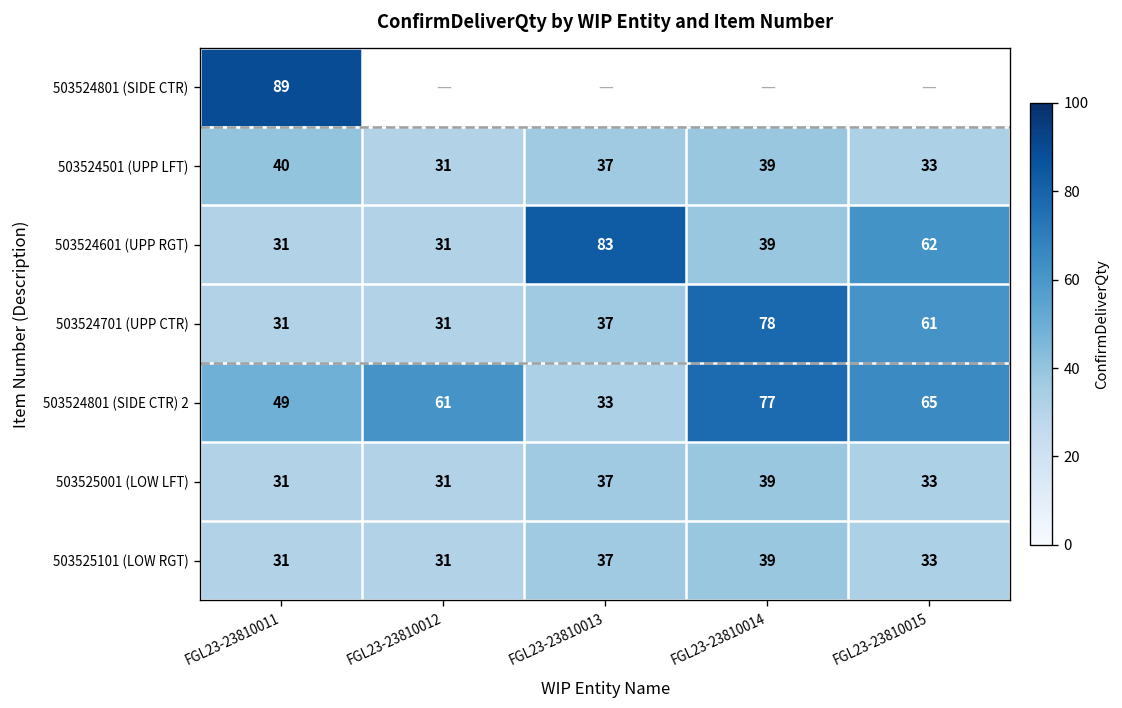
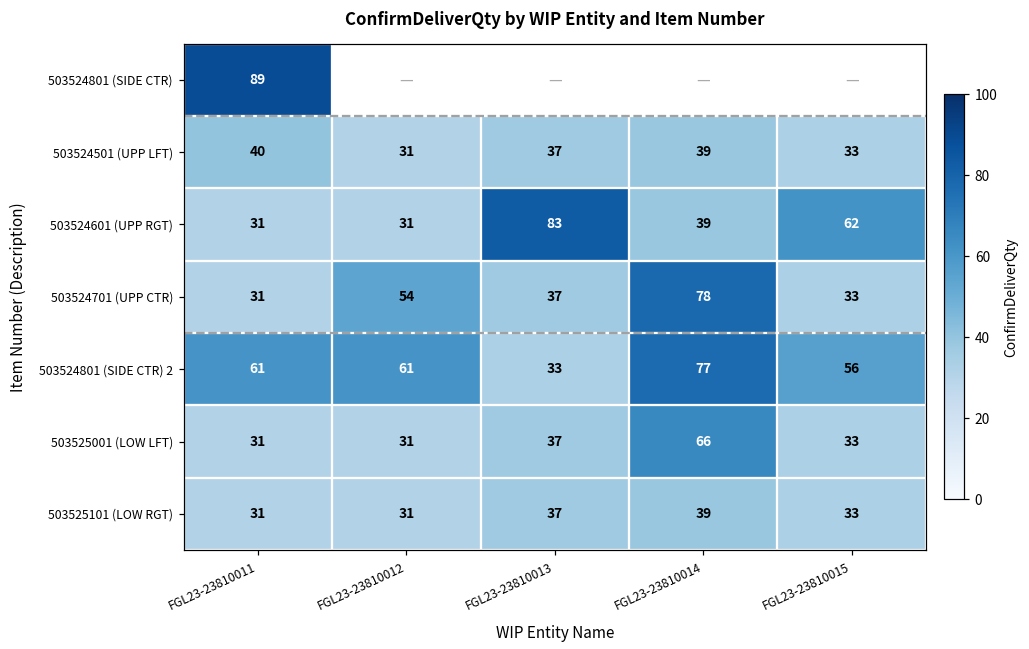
503524701 (UPP CTR), FGL23-23810012: 31 -> 54
503524701 (UPP CTR), FGL23-23810015: 61 -> 33
503524801 (SIDE CTR) 2, FGL23-23810011: 49 -> 61
503524801 (SIDE CTR) 2, FGL23-23810015: 65 -> 56
503525001 (LOW LFT), FGL23-23810014: 39 -> 66
